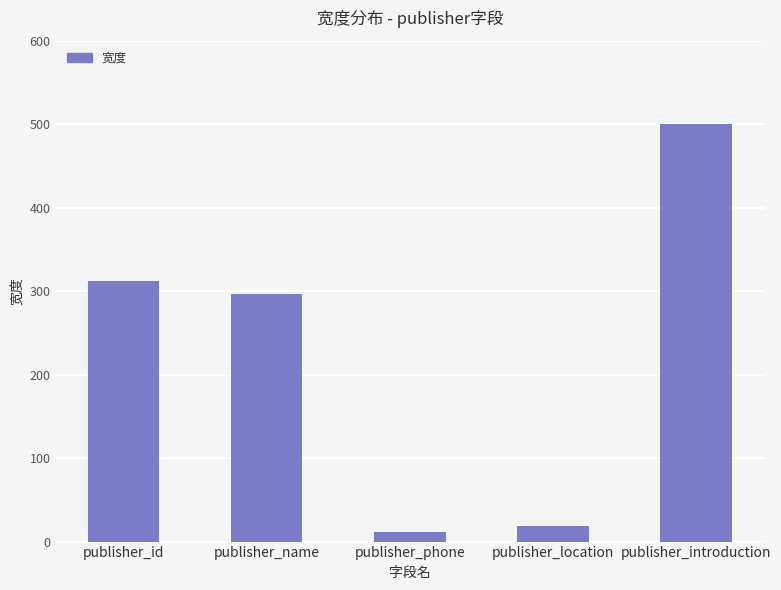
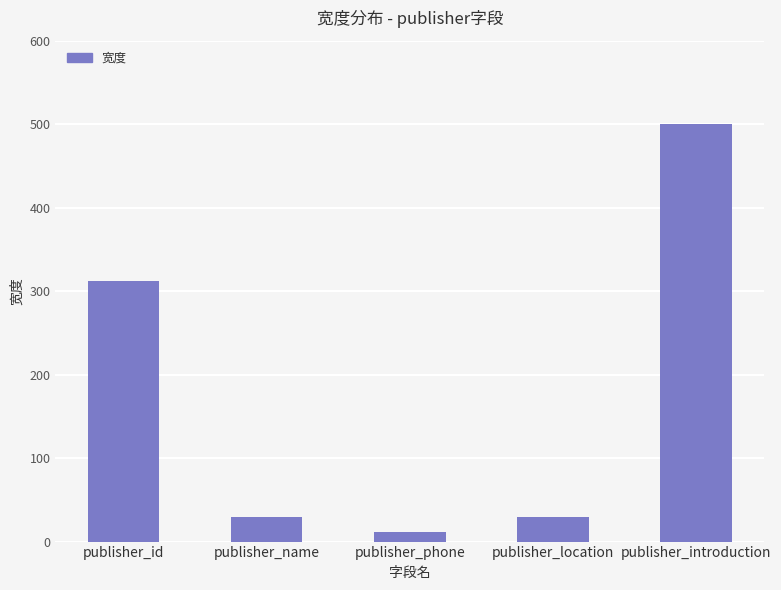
publisher_name: 300 -> 30
publisher_location: 20 -> 30
